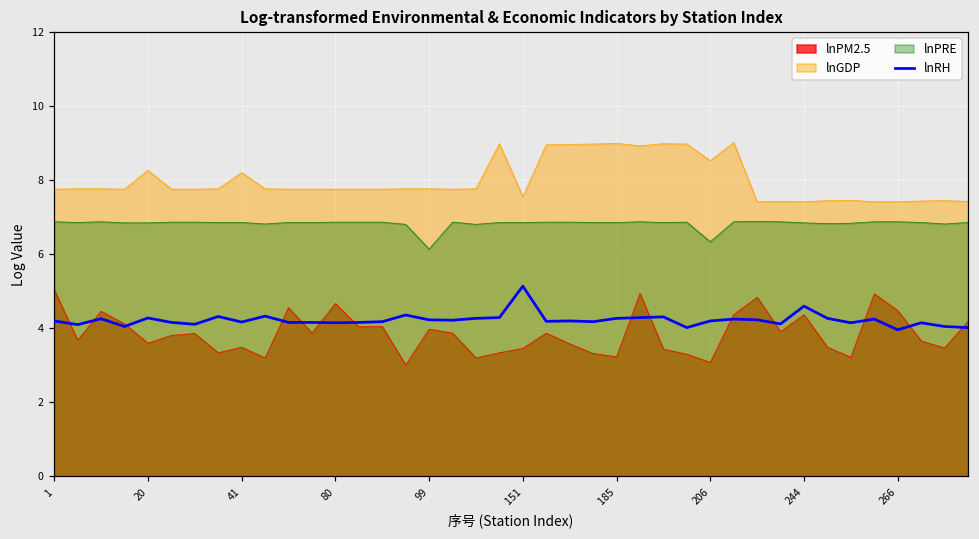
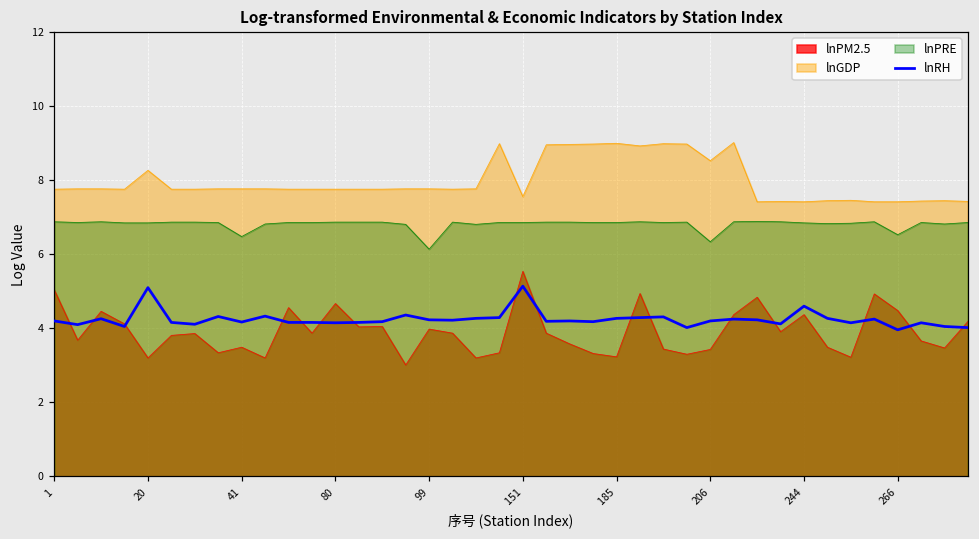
lnPM2.5, 20: 3.6 -> 3.2
lnRH, 20: 4.3 -> 5.1
lnGDP, 41: 8.2 -> 7.8
lnPRE, 41: 6.9 -> 6.5
lnPM2.5, 151: 3.5 -> 5.5
lnPM2.5, 206: 3.1 -> 3.4
lnPRE, 266: 6.9 -> 6.5
